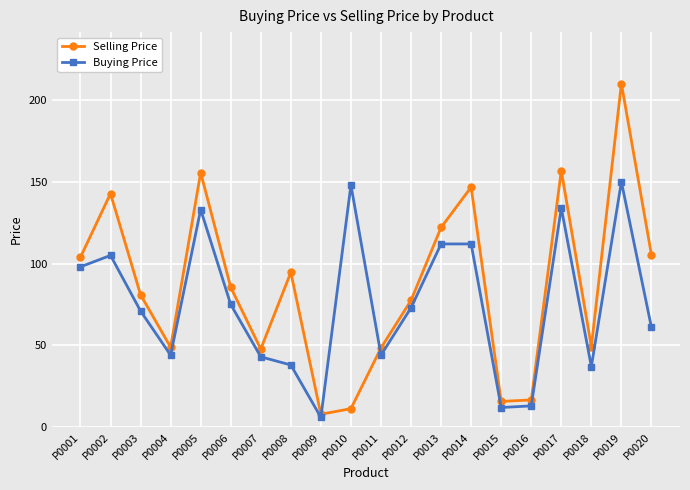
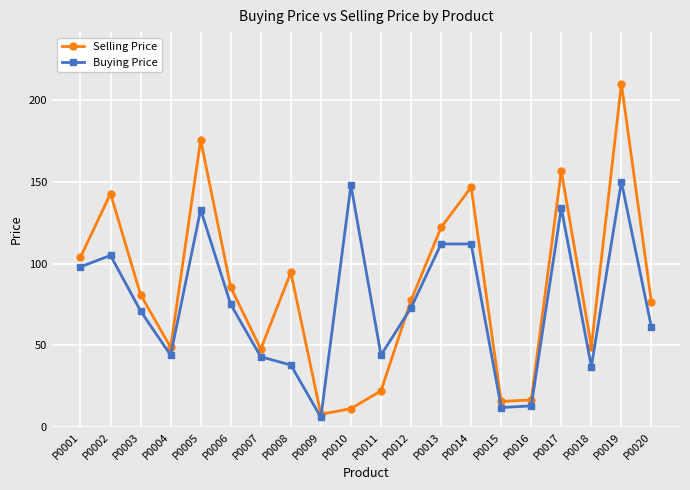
Selling Price, P0005: 156 -> 176
Selling Price, P0011: 48 -> 22
Selling Price, P0020: 105 -> 76
